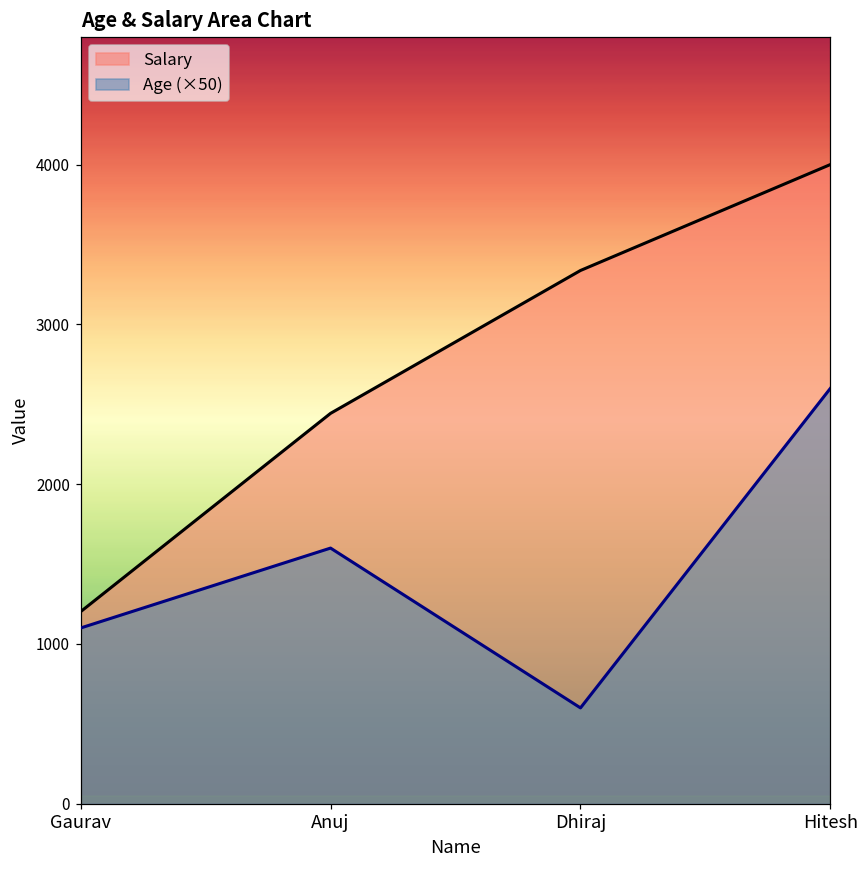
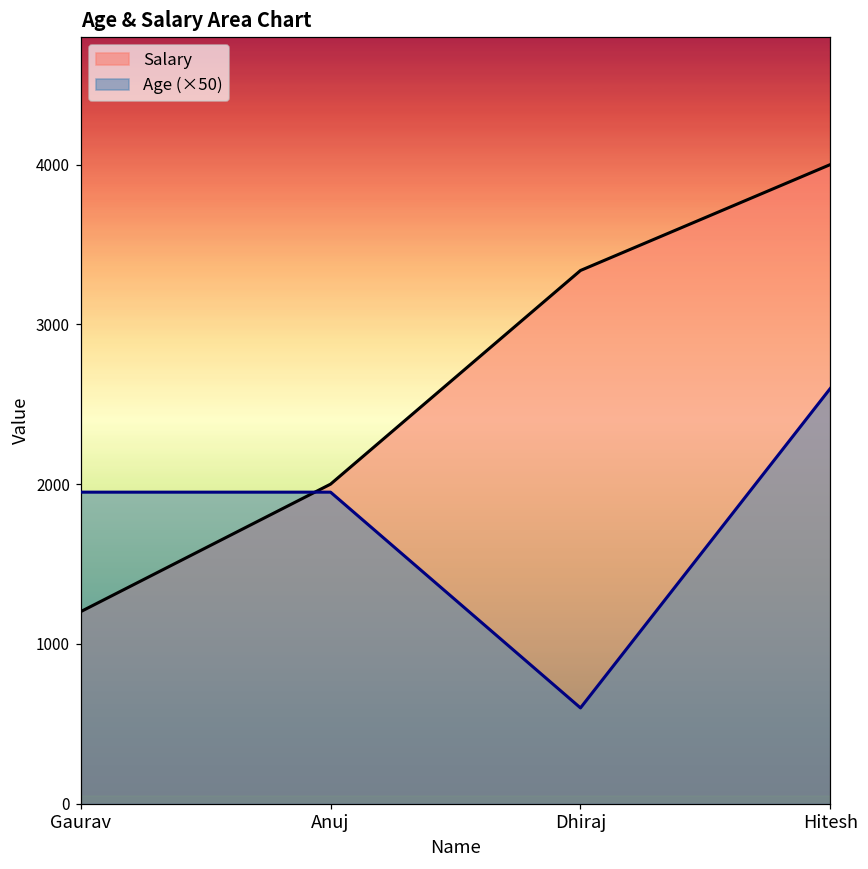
Age (×50), Gaurav: 1100 -> 1950
Salary, Anuj: 2440 -> 2000
Age (×50), Anuj: 1600 -> 1950
